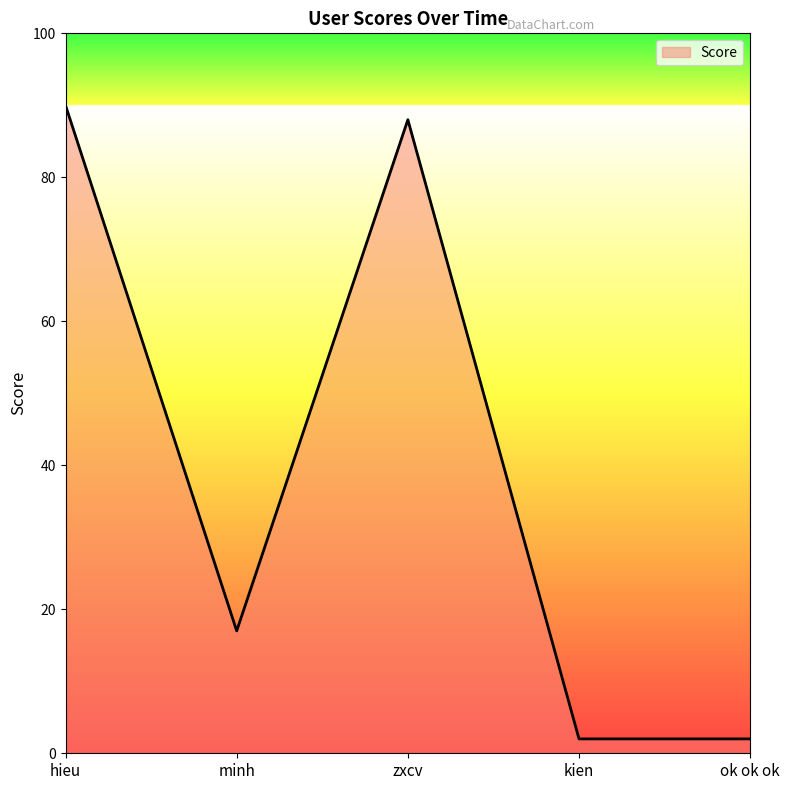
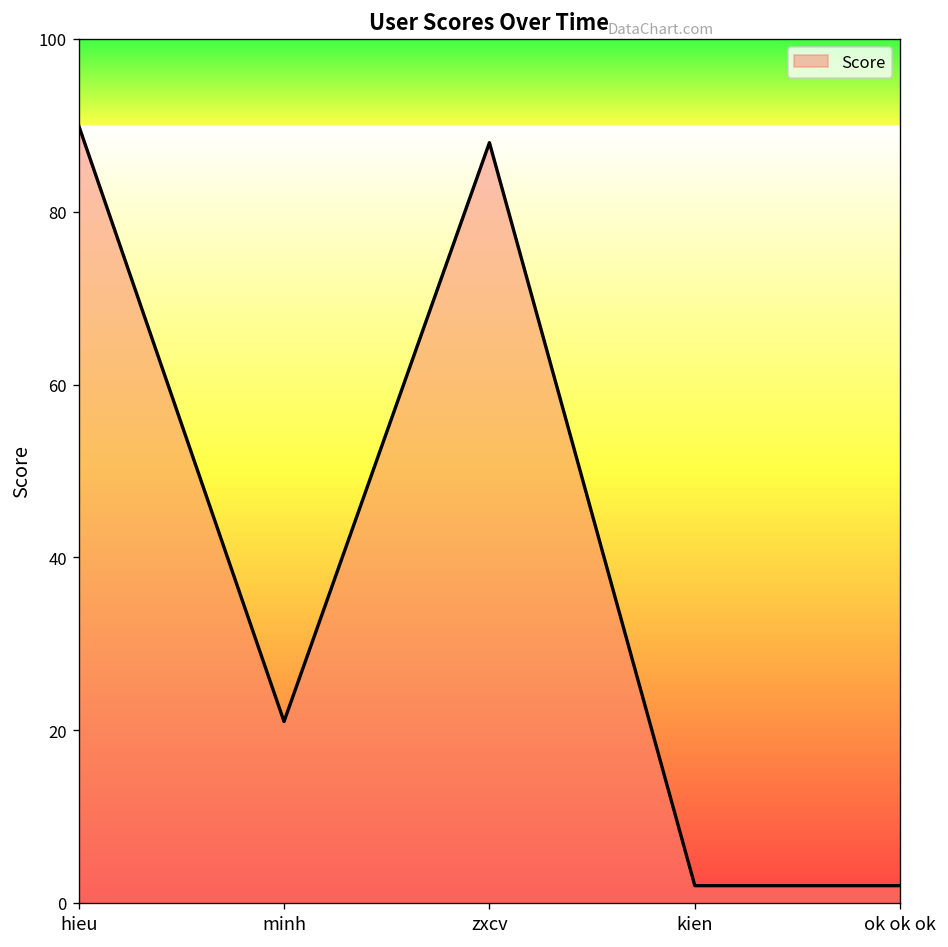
minh: 17 -> 21
